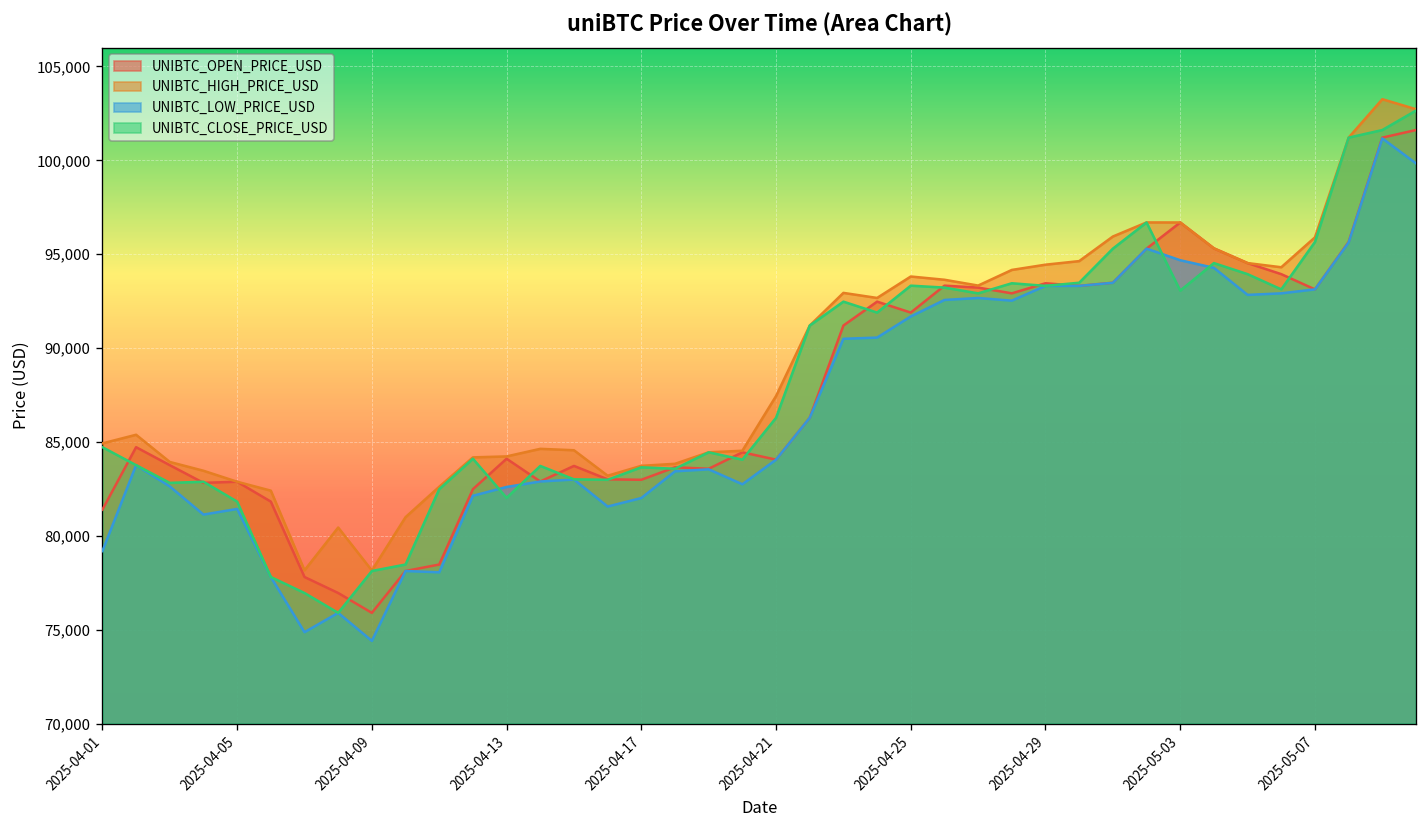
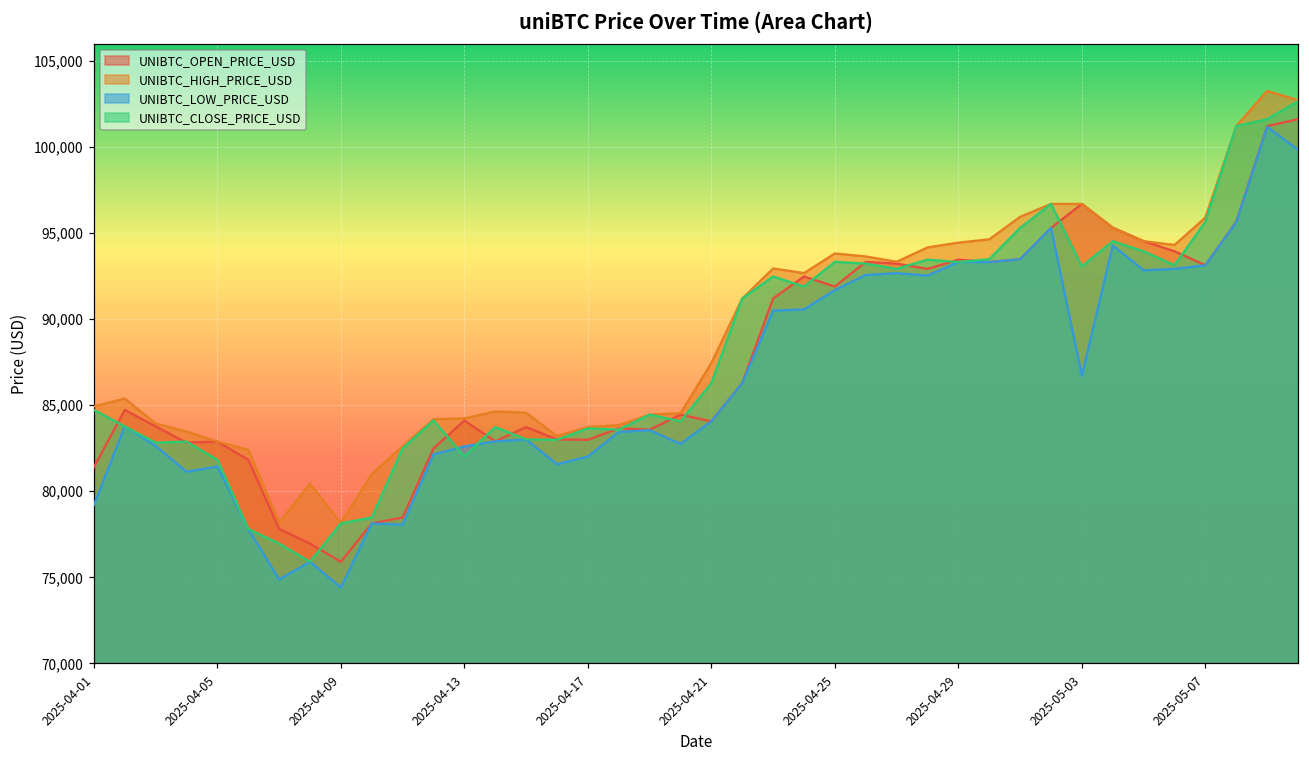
UNIBTC_LOW_PRICE_USD, 2025-05-03: 94,700 -> 86,700
